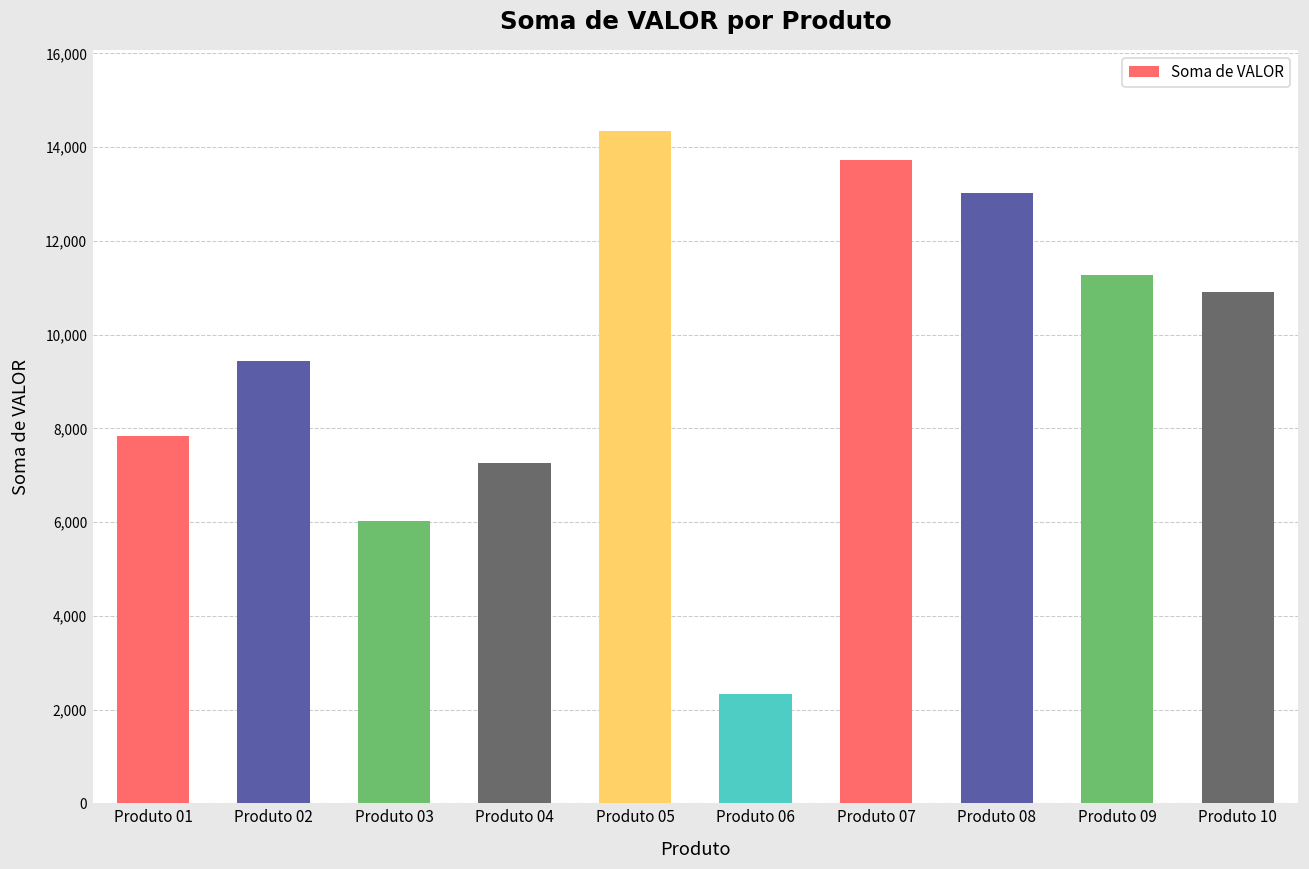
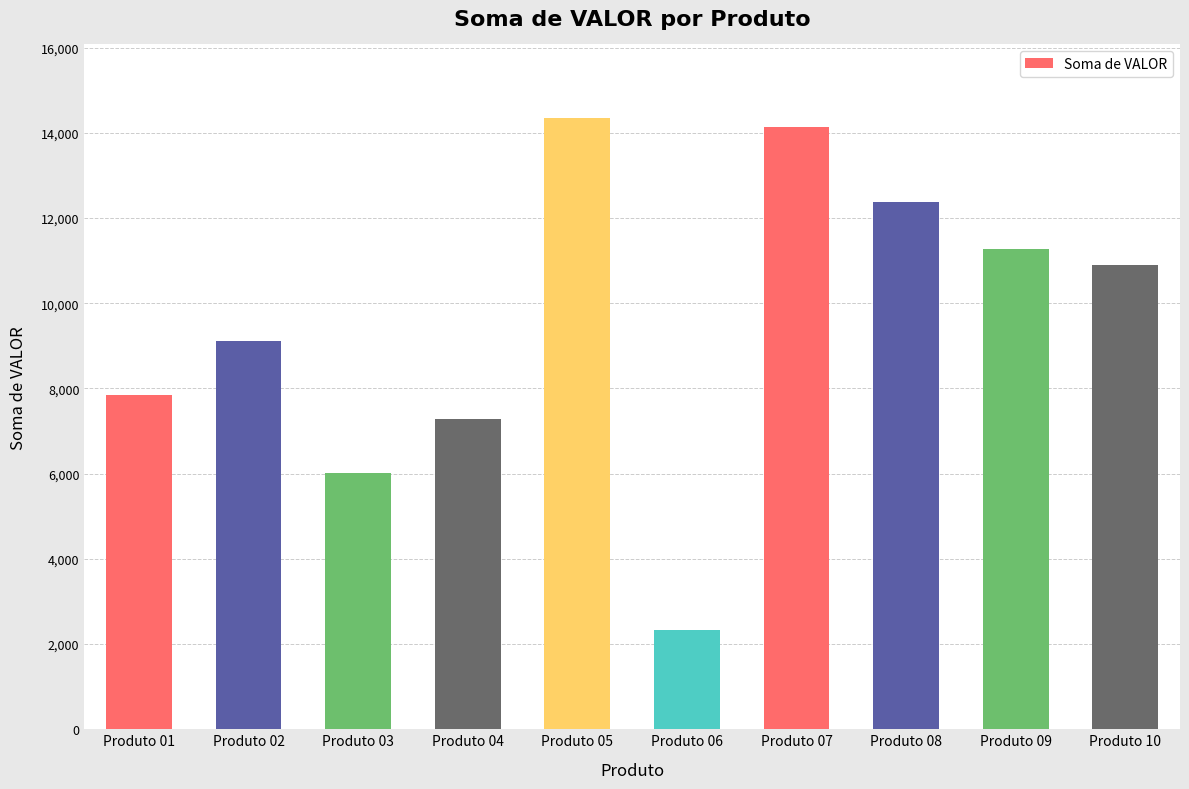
Produto 02: 9,400 -> 9,100
Produto 07: 13,700 -> 14,100
Produto 08: 13,000 -> 12,400
